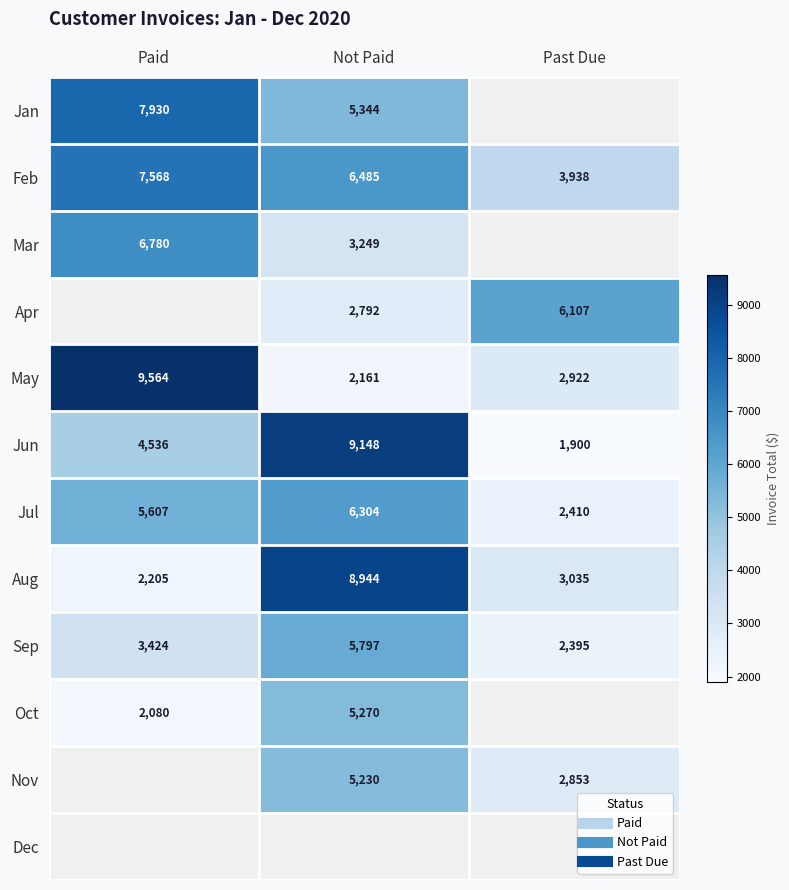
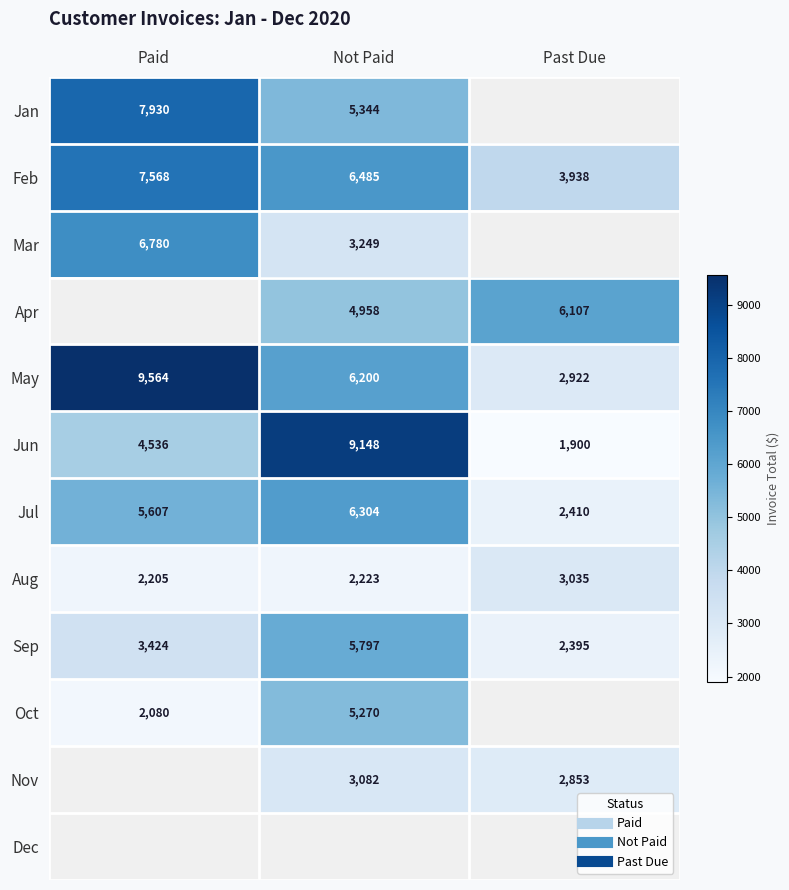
Apr, Not Paid: 2,792 -> 4,958
May, Not Paid: 2,161 -> 6,200
Aug, Not Paid: 8,944 -> 2,223
Nov, Not Paid: 5,230 -> 3,082
